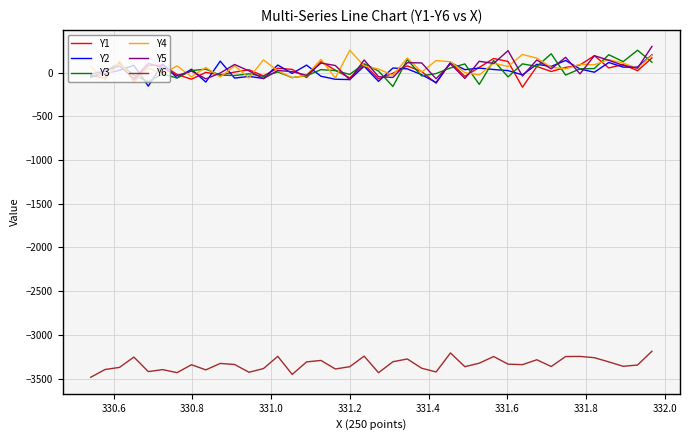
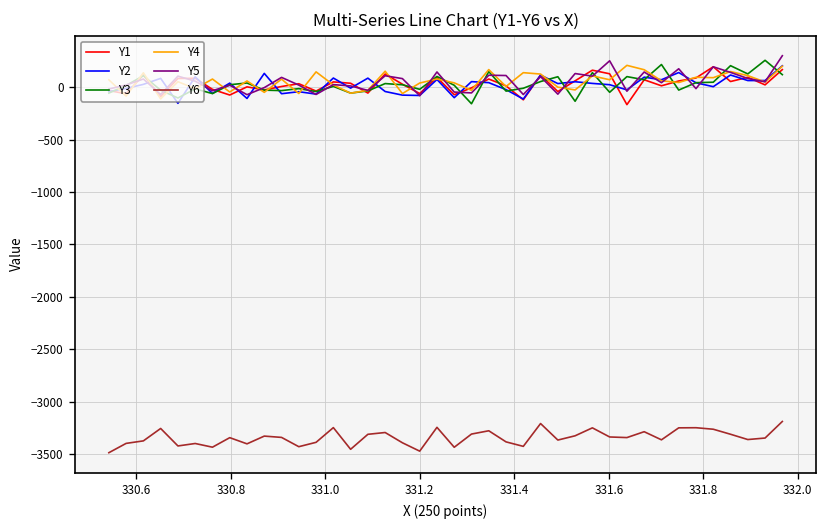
Y4, 331.2: 300 -> 0
Y6, 331.2: -3400 -> -3500
